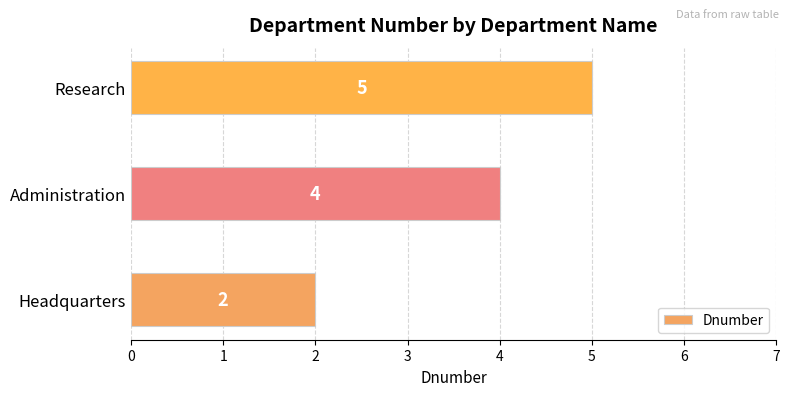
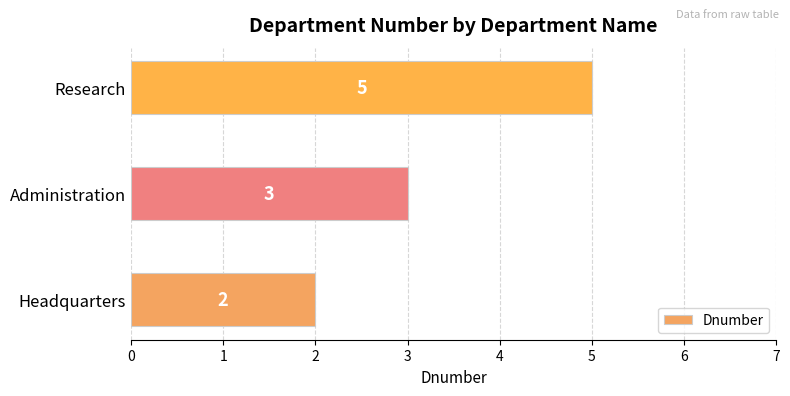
Administration: 4 -> 3
